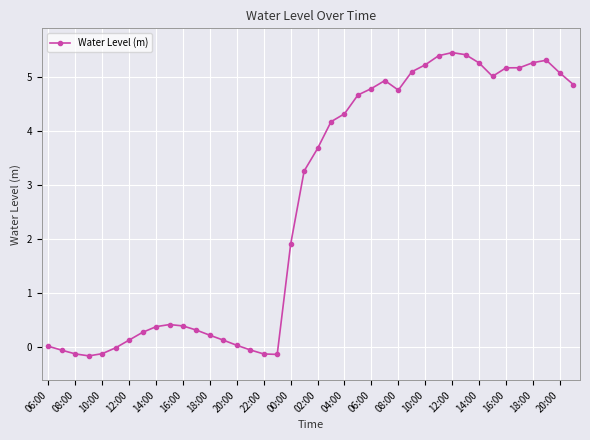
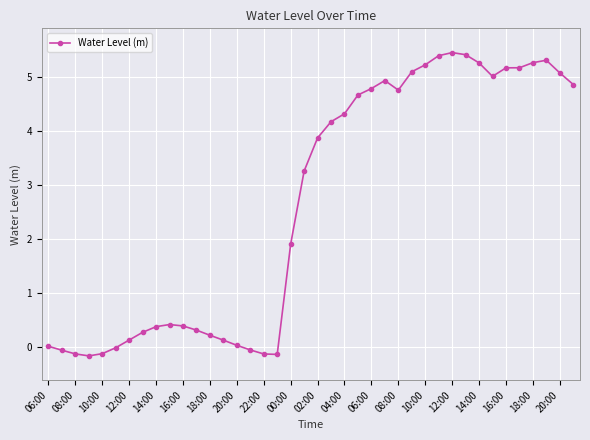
02:00: 3.7 -> 3.9
